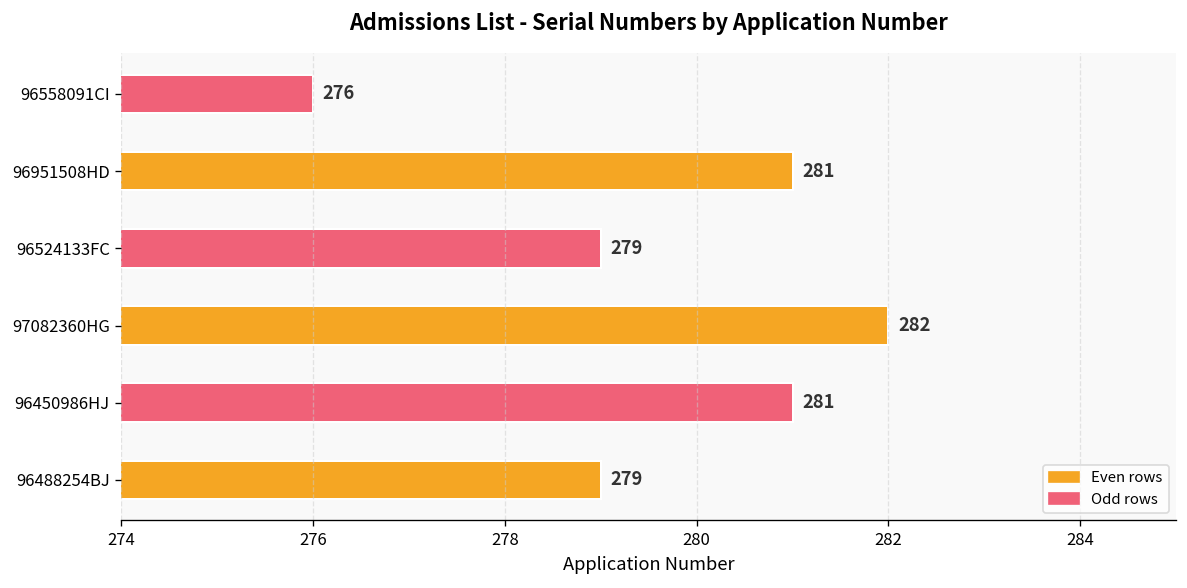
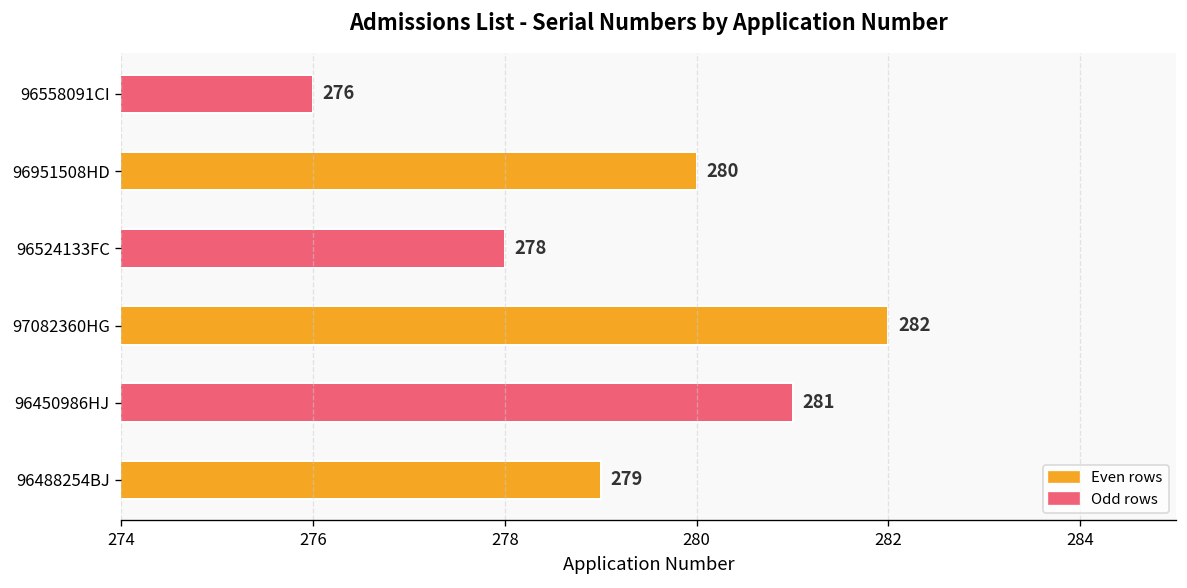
96951508HD: 281 -> 280
96524133FC: 279 -> 278
